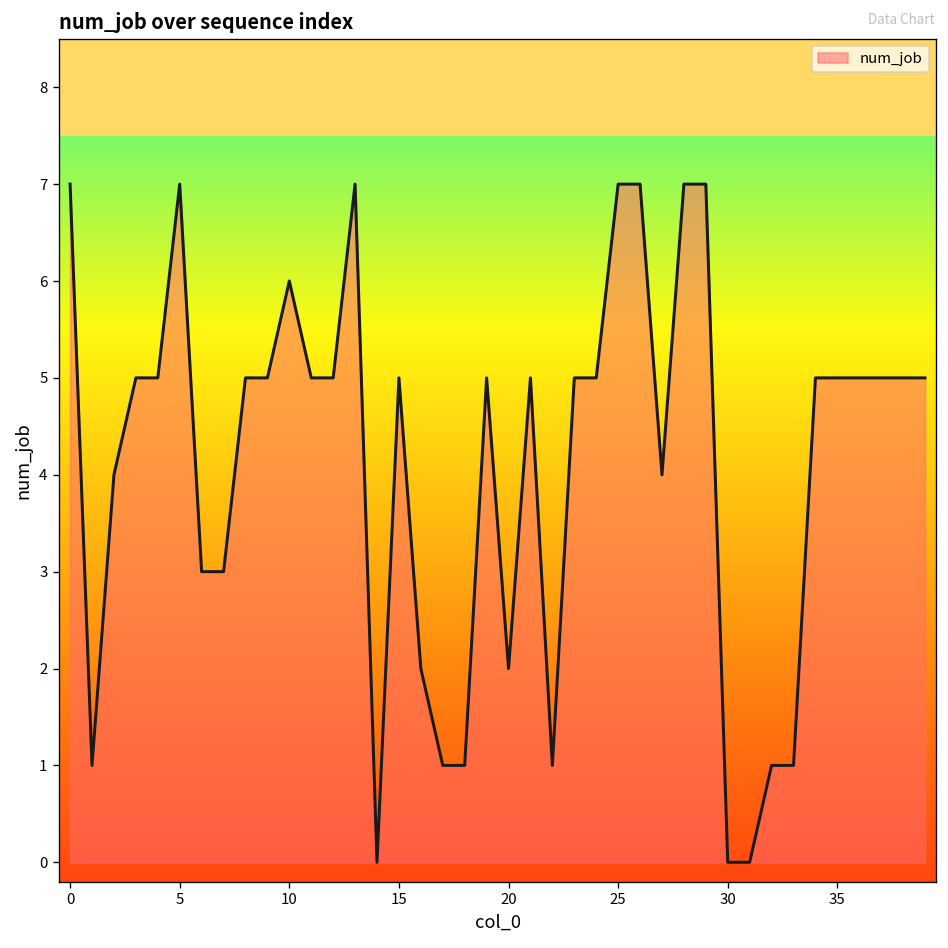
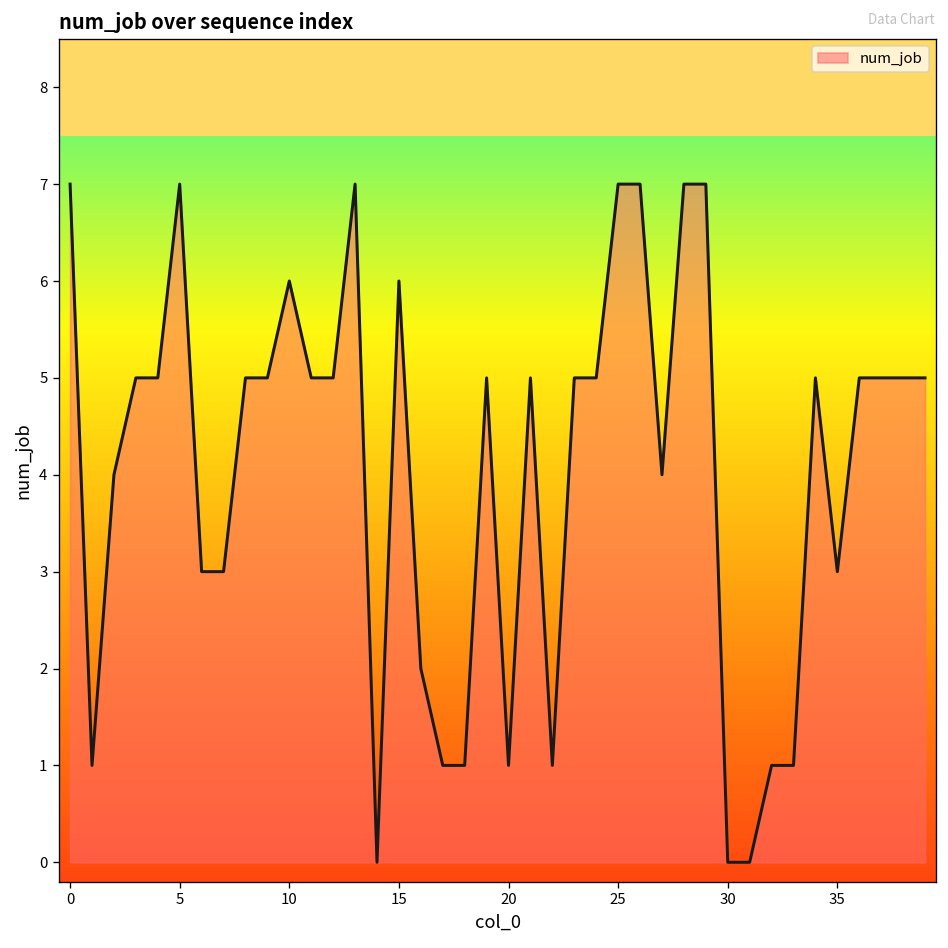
15: 5 -> 6
20: 2 -> 1
35: 5 -> 3
